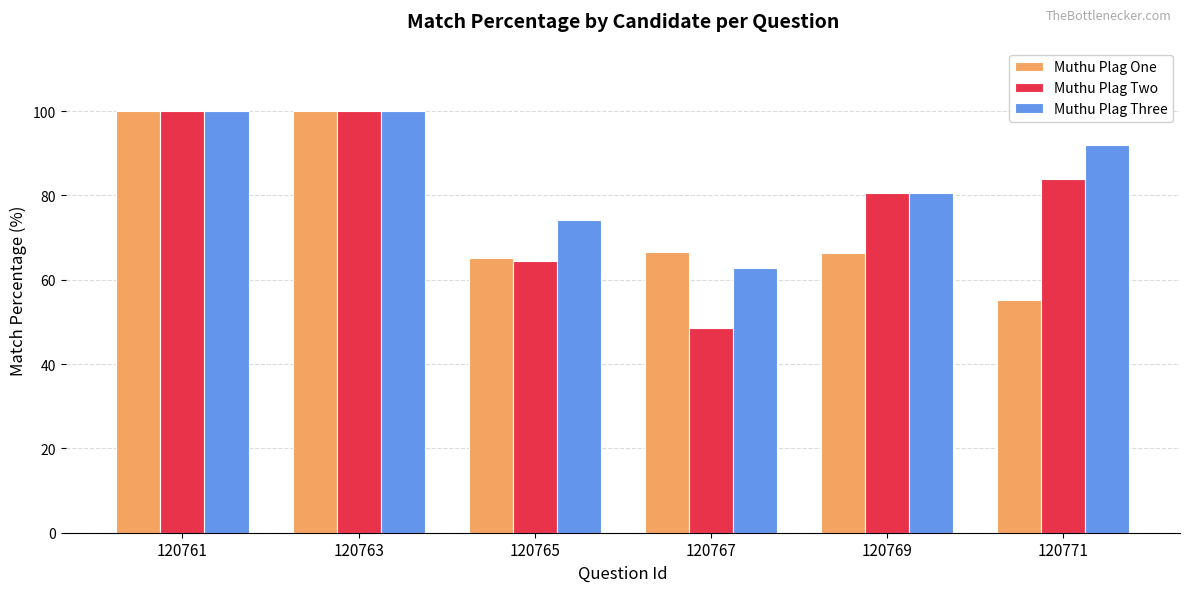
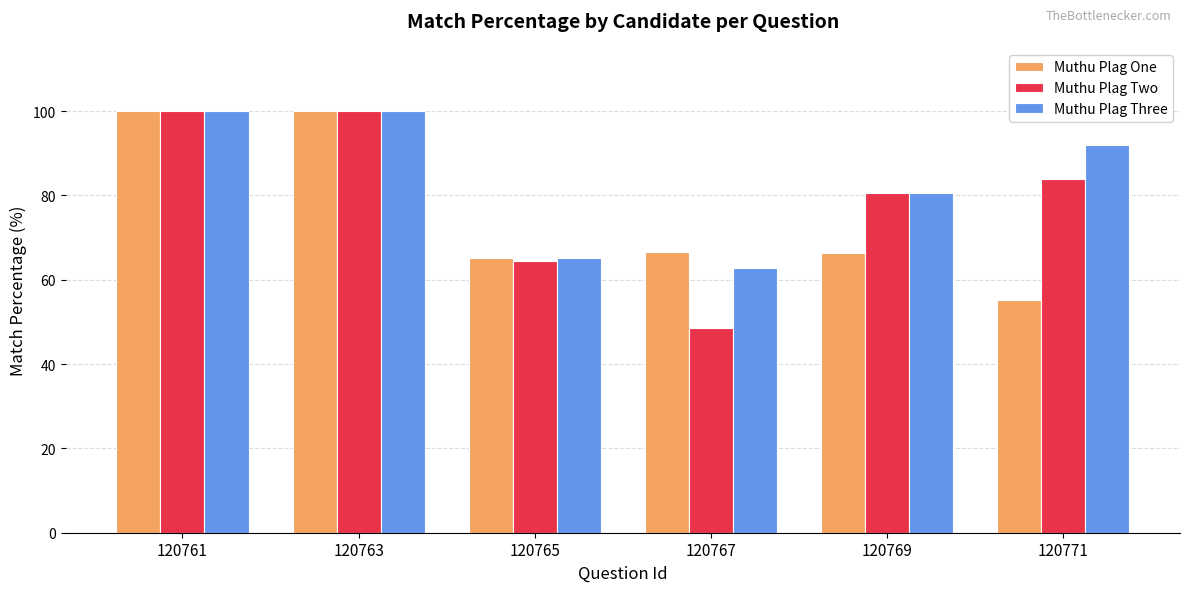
Muthu Plag Three, 120765: 74 -> 65
